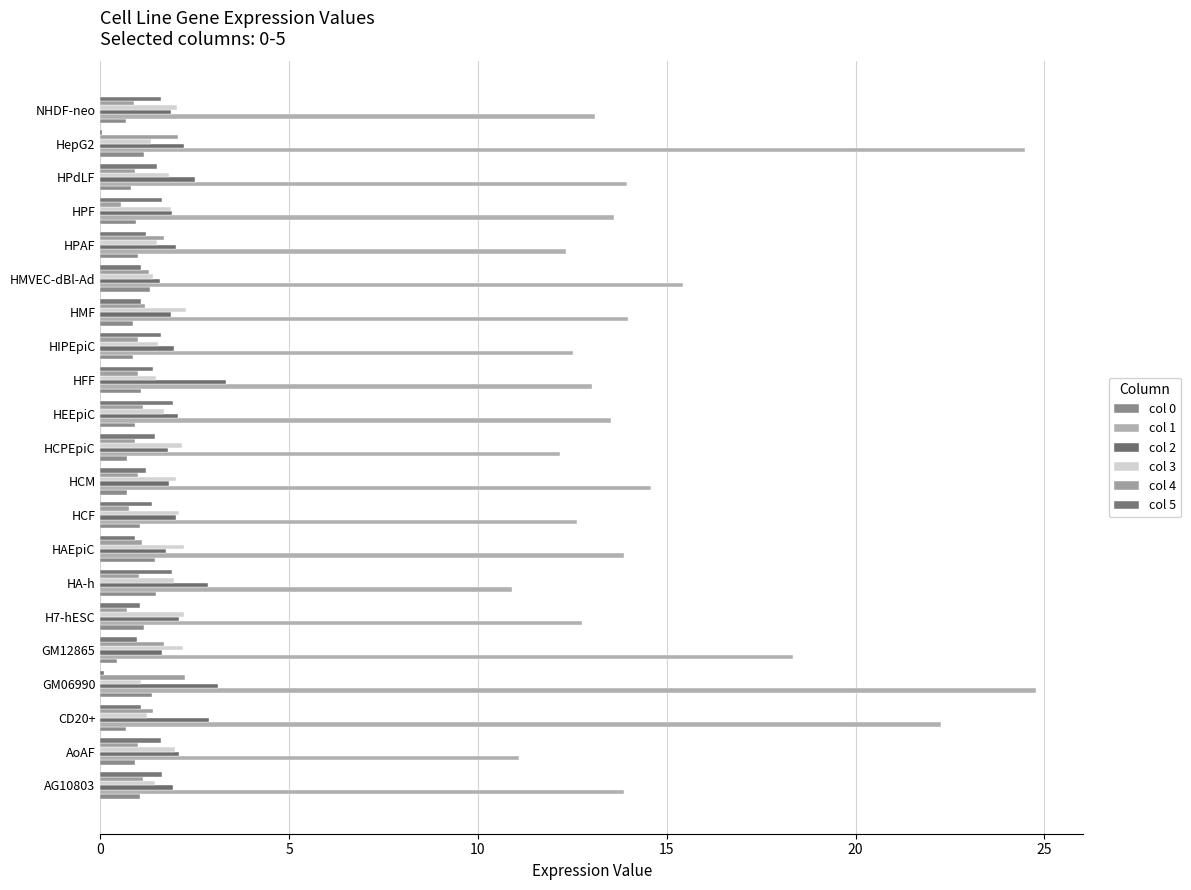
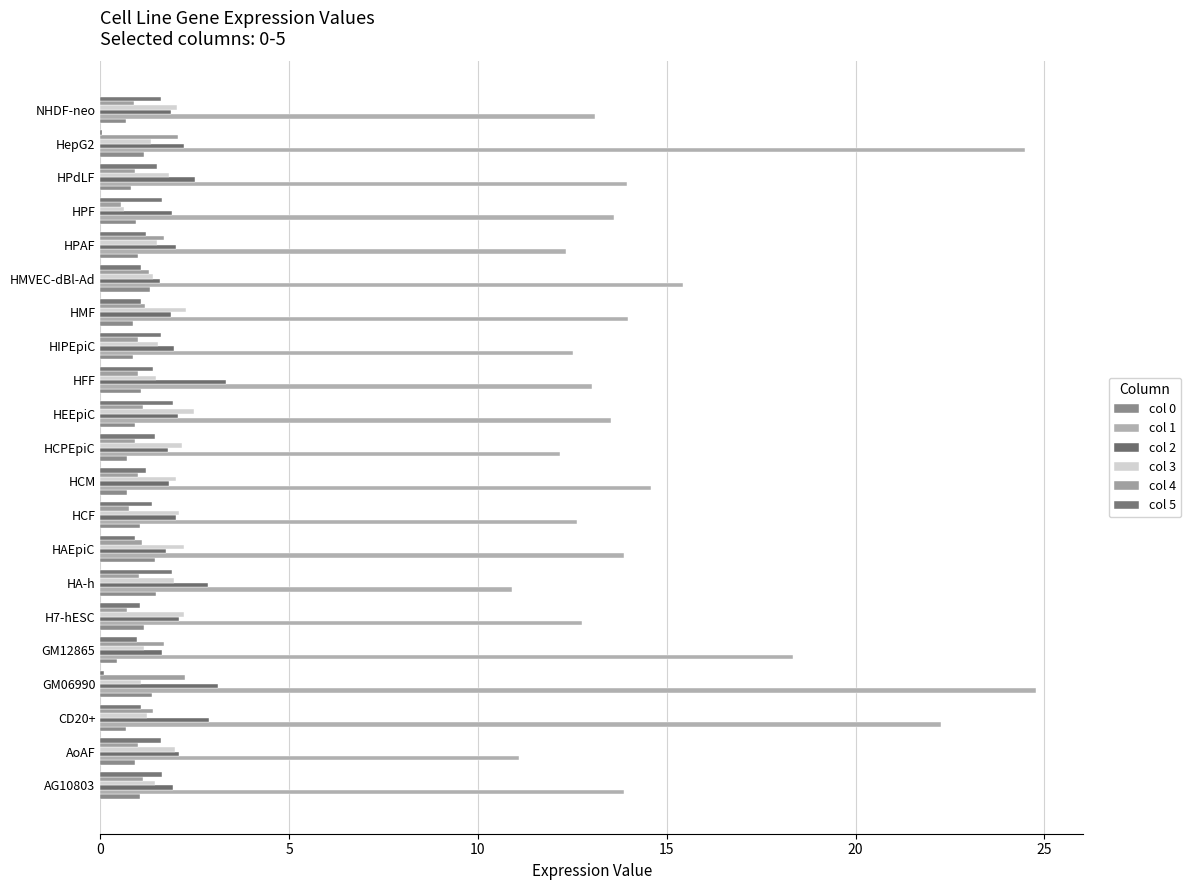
col 3, HPF: 1.9 -> 0.6
col 3, HEEpiC: 1.7 -> 2.5
col 3, GM12865: 2.2 -> 1.2
